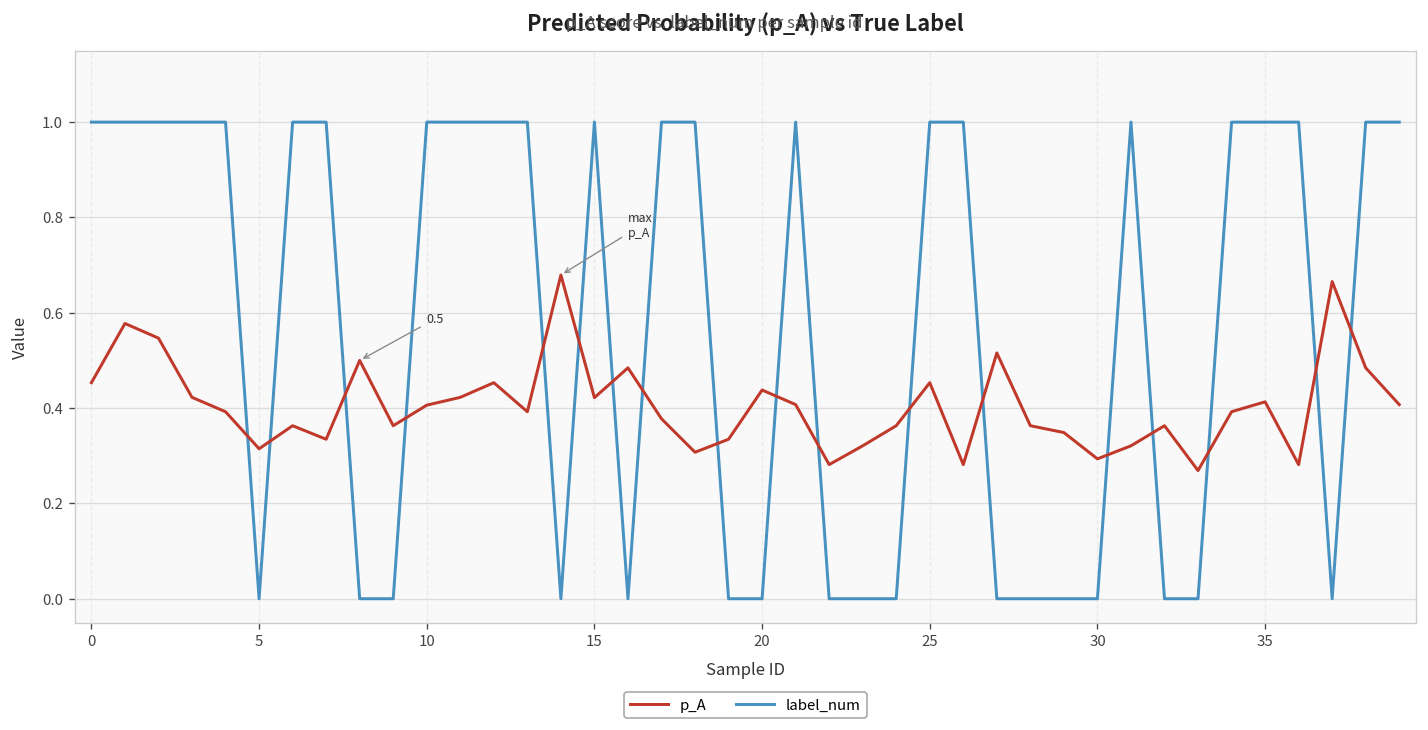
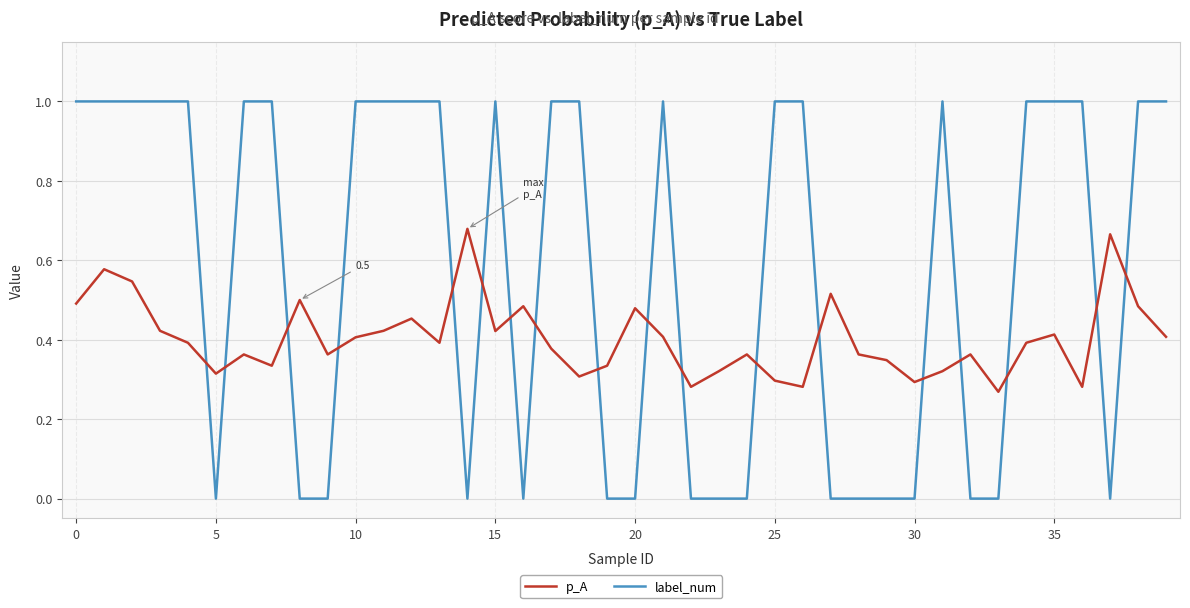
p_A, 0: 0.45 -> 0.49
p_A, 20: 0.44 -> 0.48
p_A, 25: 0.45 -> 0.30
